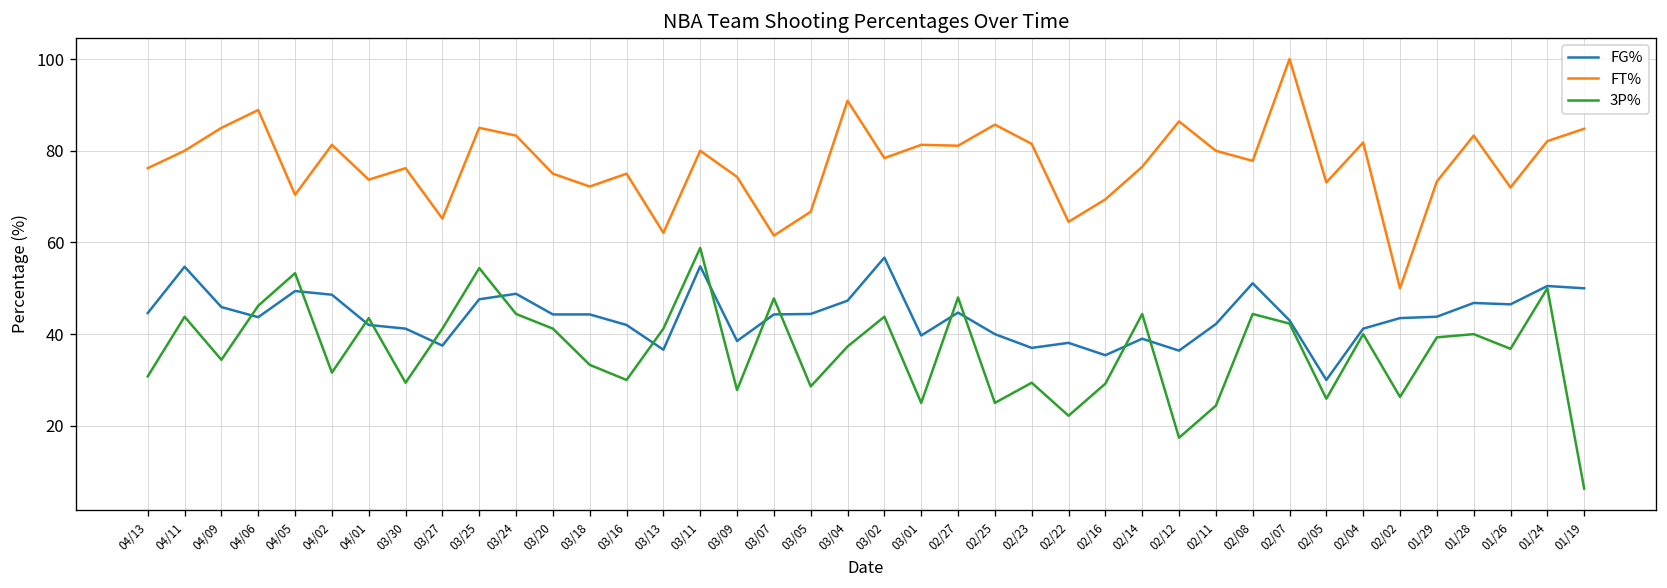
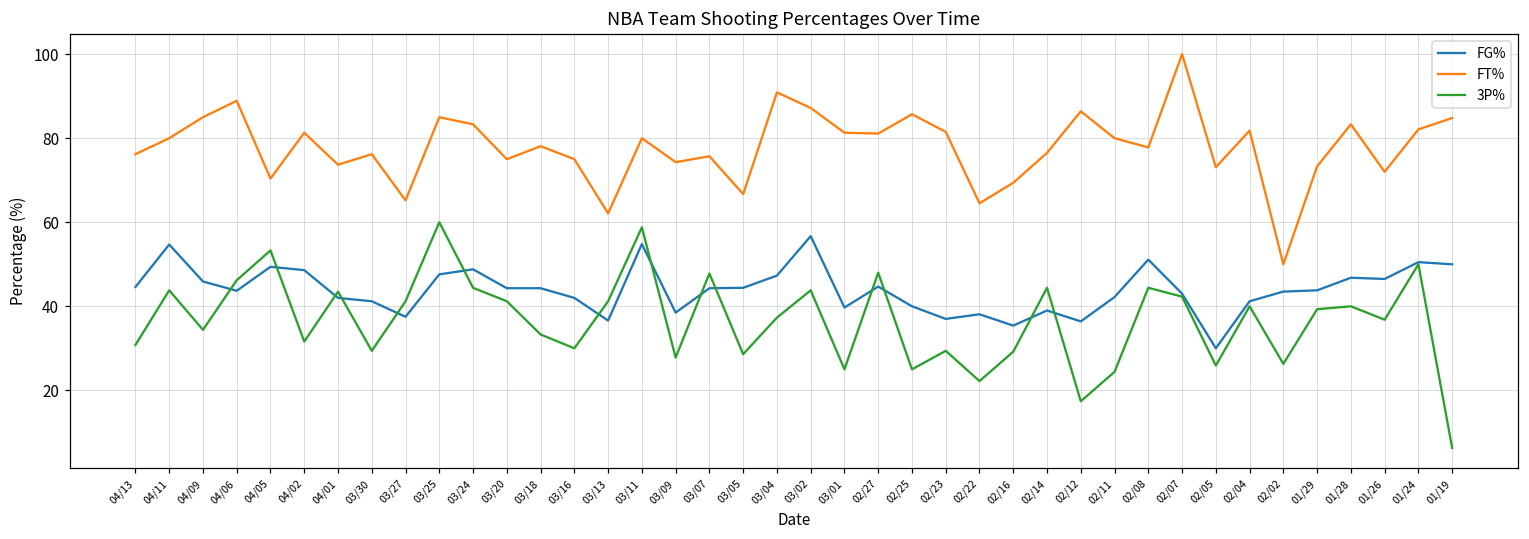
3P%, 03/25: 54 -> 60
FT%, 03/18: 72 -> 78
FT%, 03/07: 62 -> 76
FT%, 03/02: 78 -> 87
